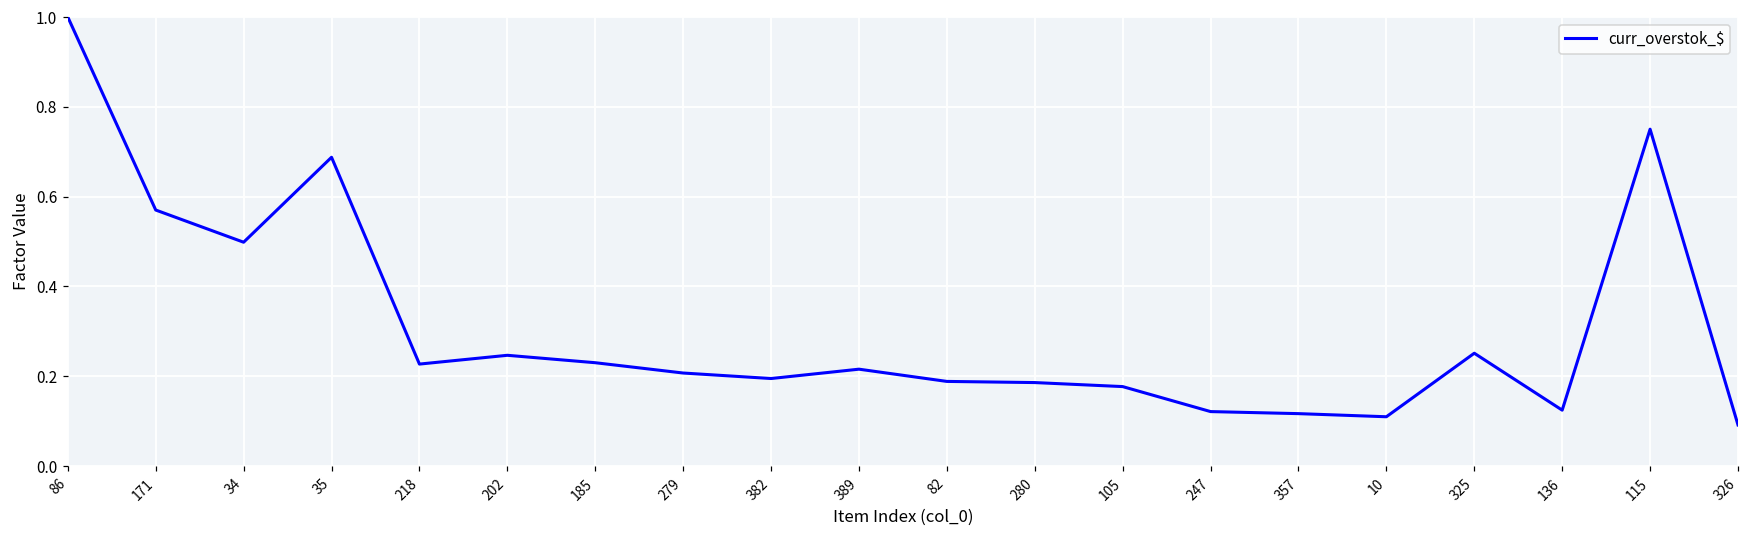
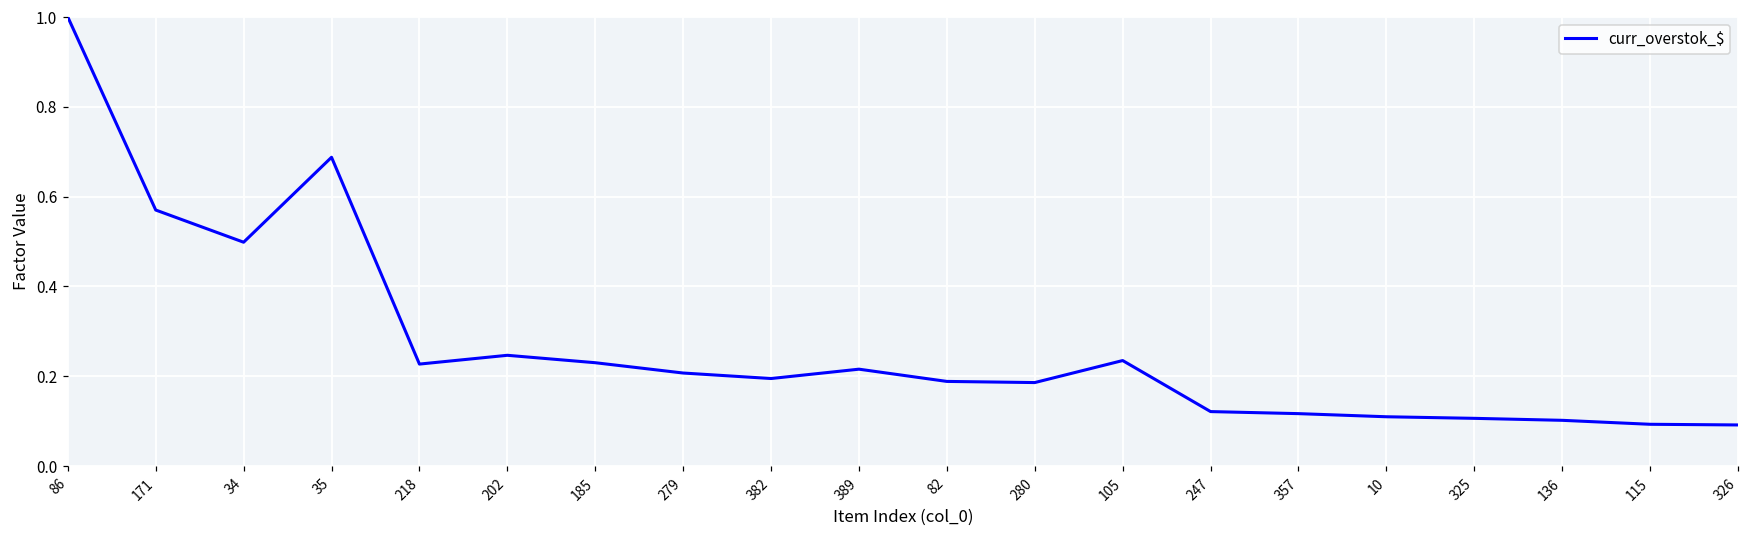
105: 0.18 -> 0.23
325: 0.25 -> 0.11
136: 0.12 -> 0.10
115: 0.75 -> 0.09
